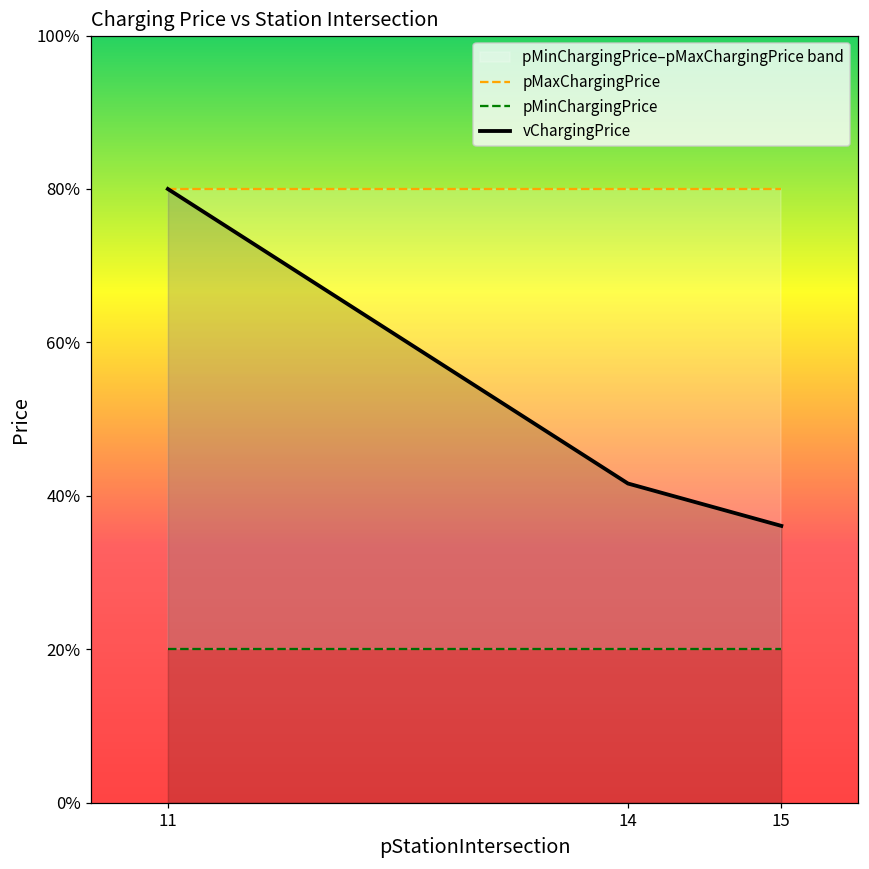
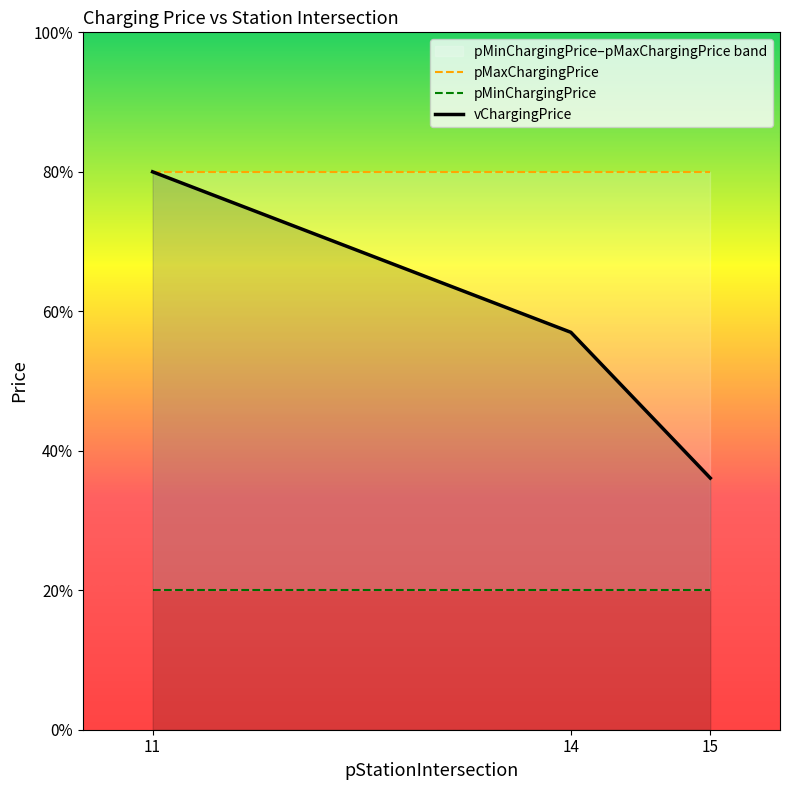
vChargingPrice, 14: 42% -> 57%
